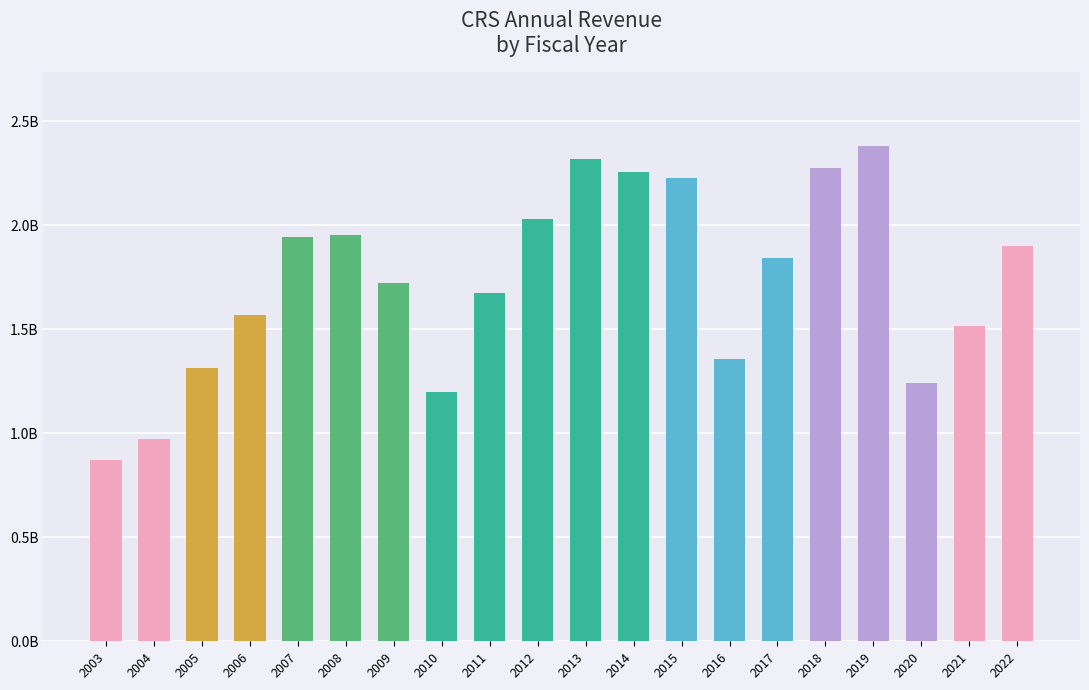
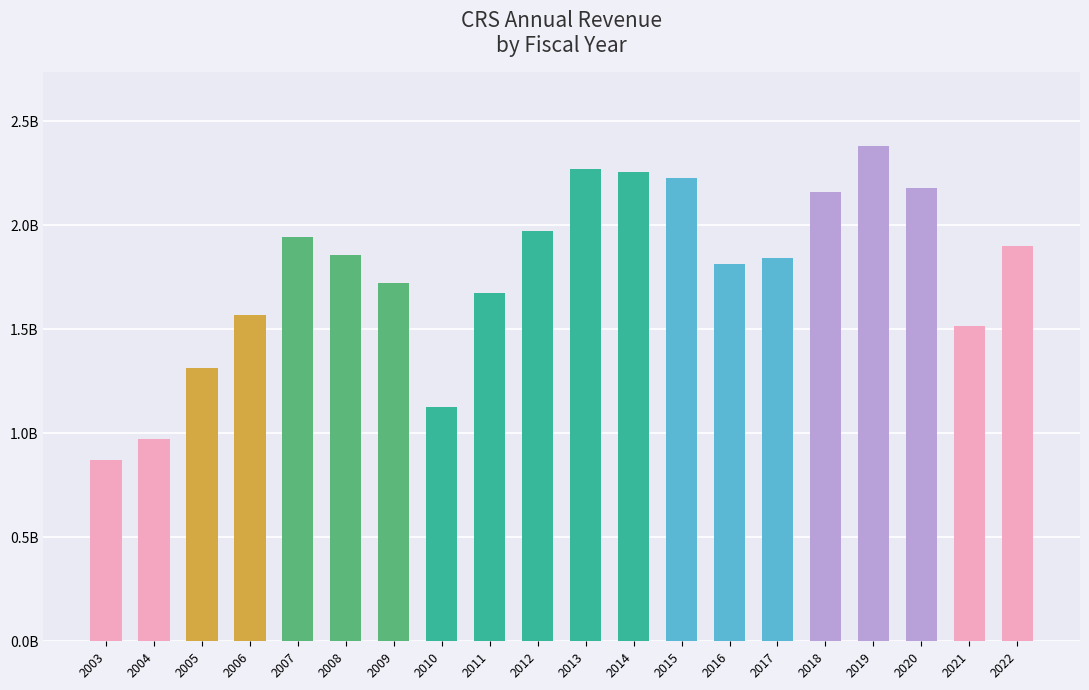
2008: 1950000000 -> 1860000000
2010: 1200000000 -> 1130000000
2012: 2030000000 -> 1970000000
2013: 2320000000 -> 2270000000
2016: 1360000000 -> 1810000000
2018: 2280000000 -> 2160000000
2020: 1240000000 -> 2180000000
